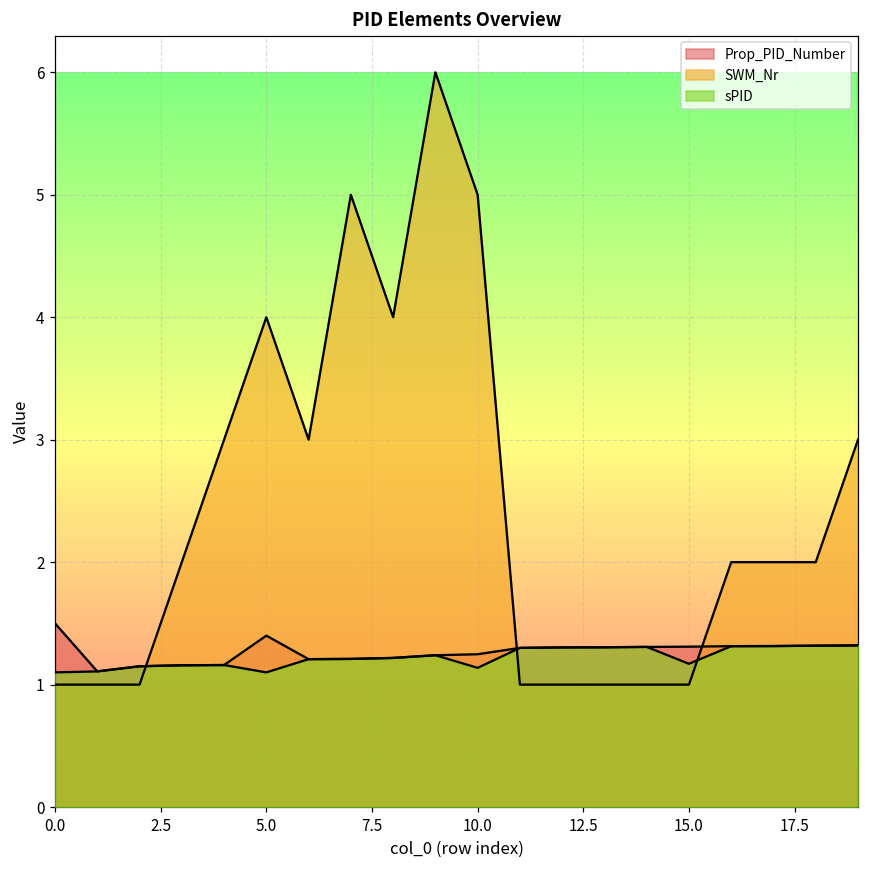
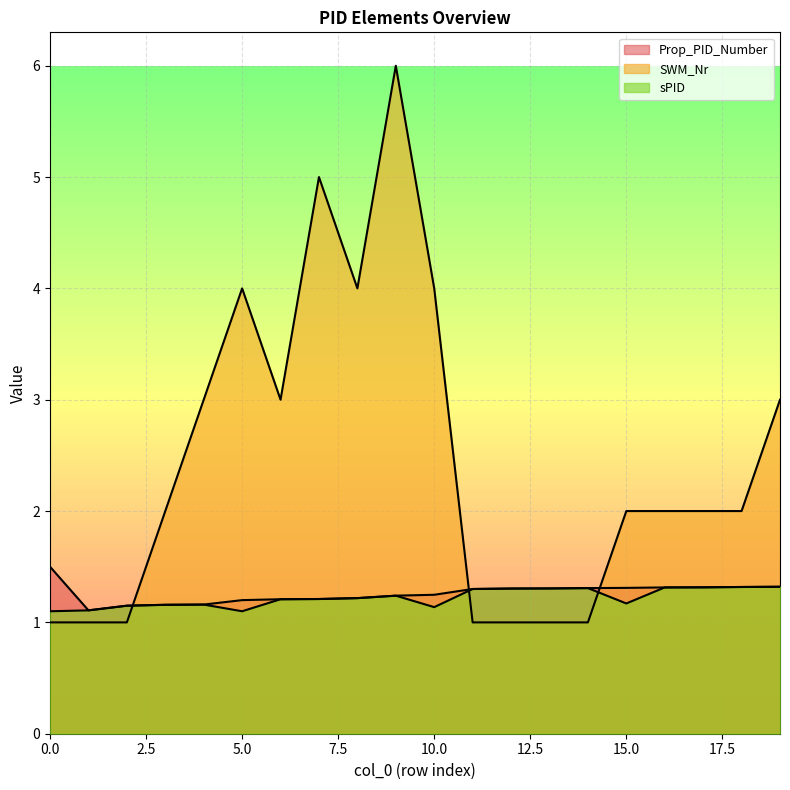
Prop_PID_Number, 5.0: 1.4 -> 1.2
SWM_Nr, 10.0: 5 -> 4
SWM_Nr, 15.0: 1 -> 2
